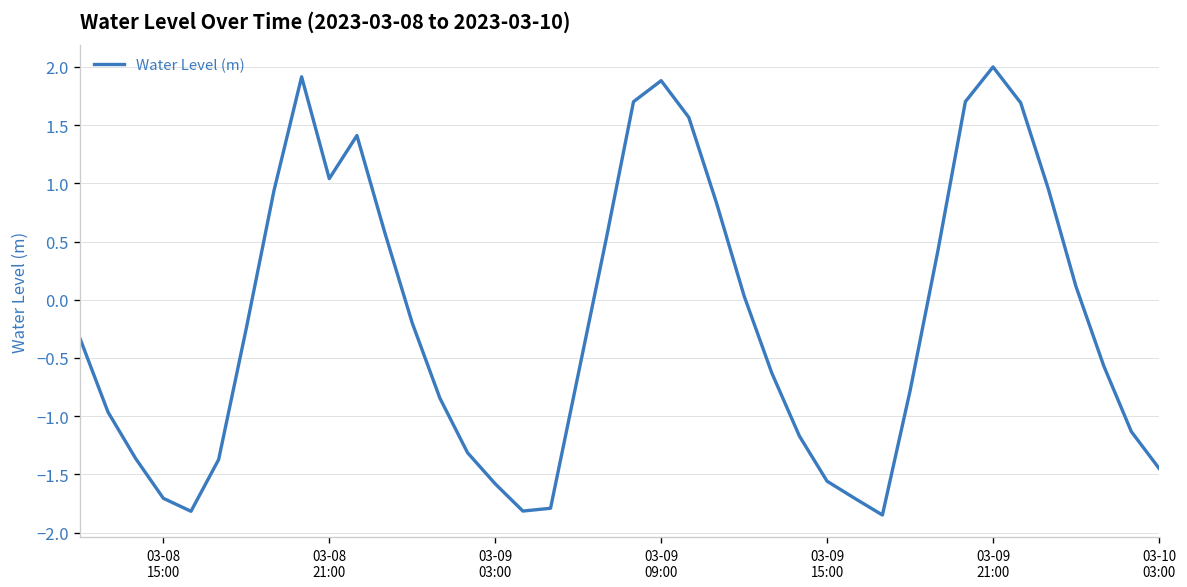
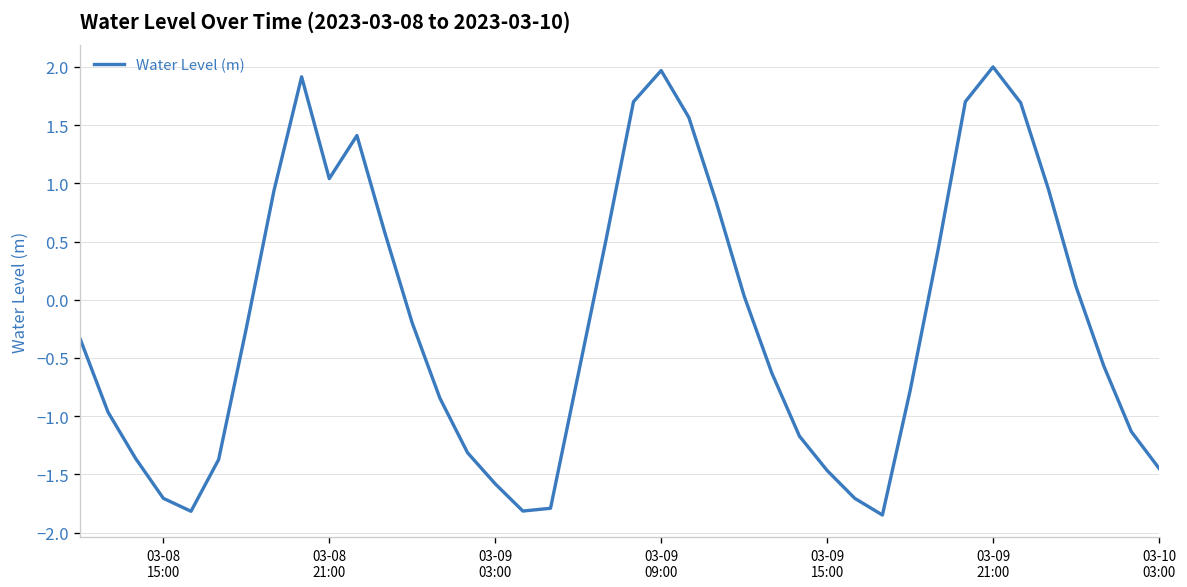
03-09 09:00: 1.9 -> 2.0
03-09 15:00: -1.6 -> -1.5
